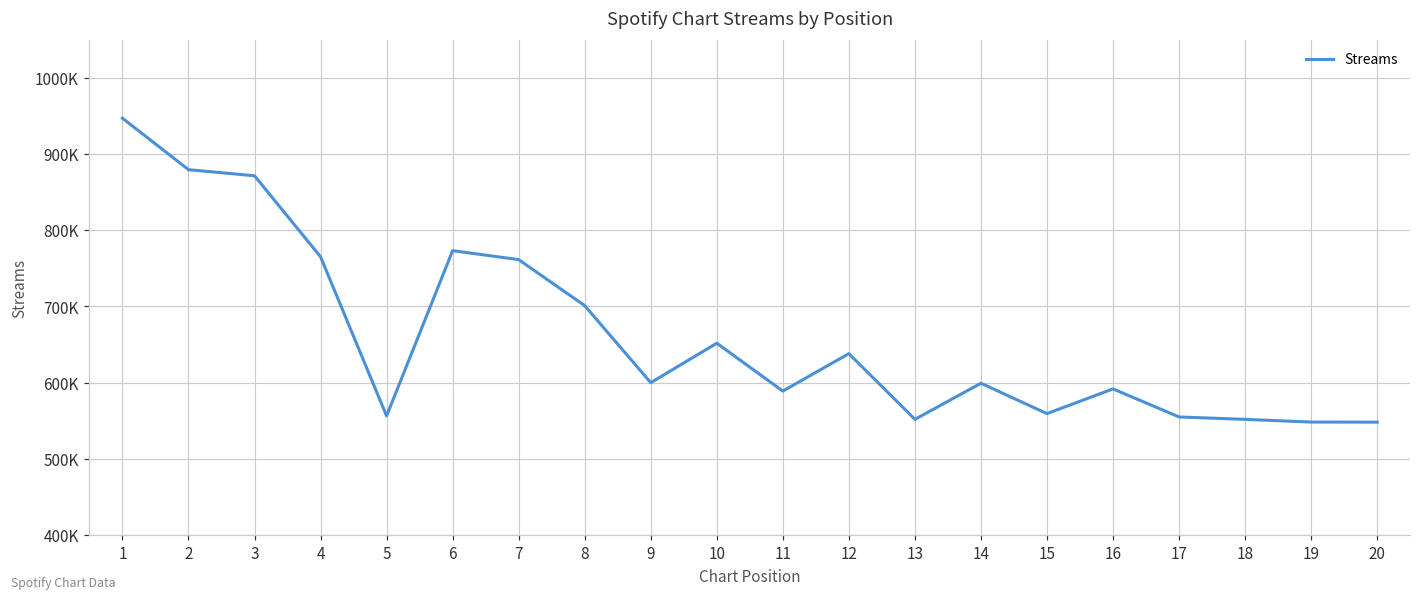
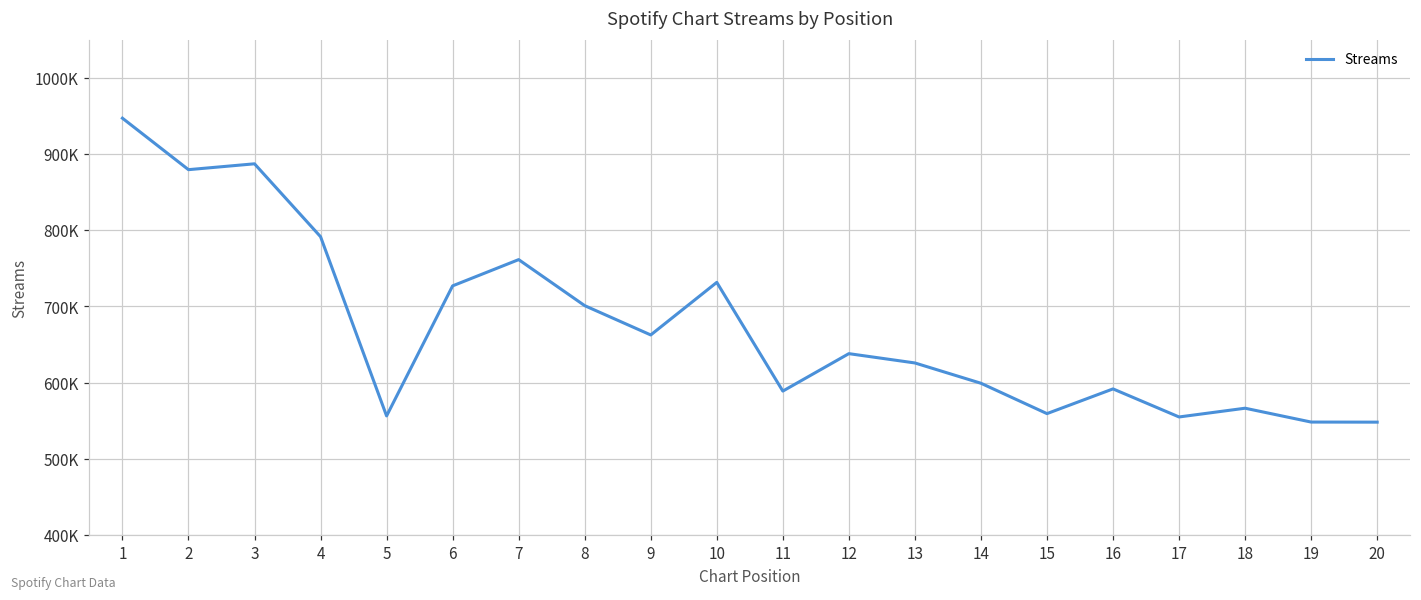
3: 870000 -> 890000
4: 770000 -> 790000
6: 770000 -> 730000
9: 600000 -> 660000
10: 650000 -> 730000
13: 550000 -> 630000
18: 550000 -> 570000
